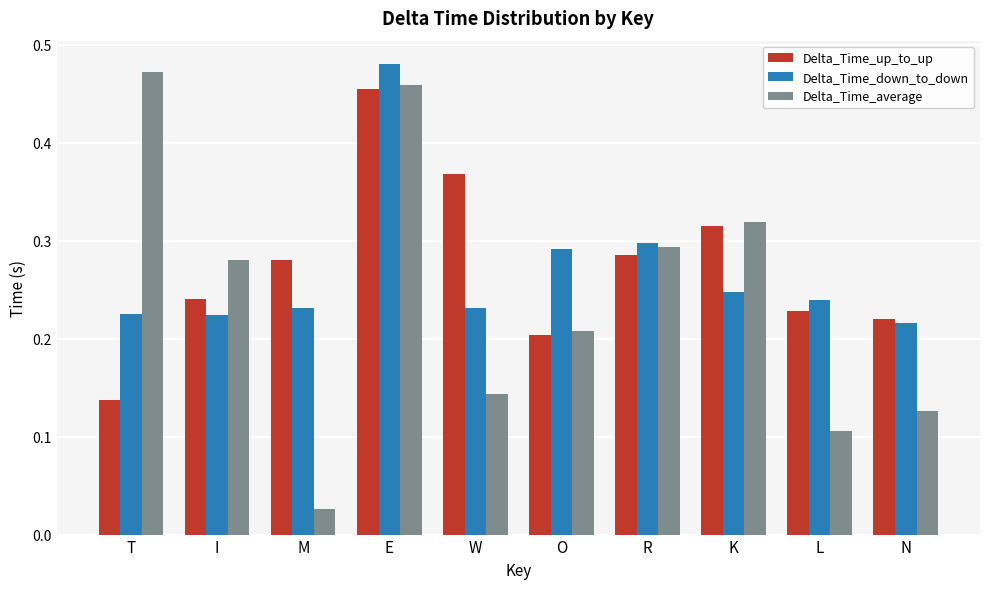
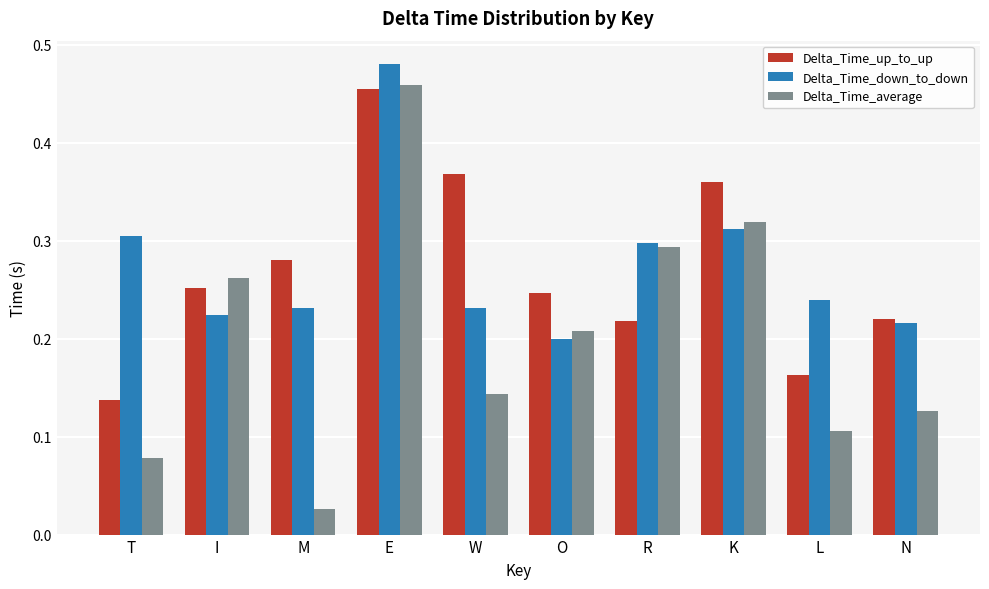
Delta_Time_down_to_down, T: 0.23 -> 0.30
Delta_Time_average, T: 0.47 -> 0.08
Delta_Time_up_to_up, I: 0.24 -> 0.25
Delta_Time_average, I: 0.28 -> 0.26
Delta_Time_up_to_up, O: 0.20 -> 0.25
Delta_Time_down_to_down, O: 0.29 -> 0.20
Delta_Time_up_to_up, R: 0.29 -> 0.22
Delta_Time_up_to_up, K: 0.32 -> 0.36
Delta_Time_down_to_down, K: 0.25 -> 0.31
Delta_Time_up_to_up, L: 0.23 -> 0.16
